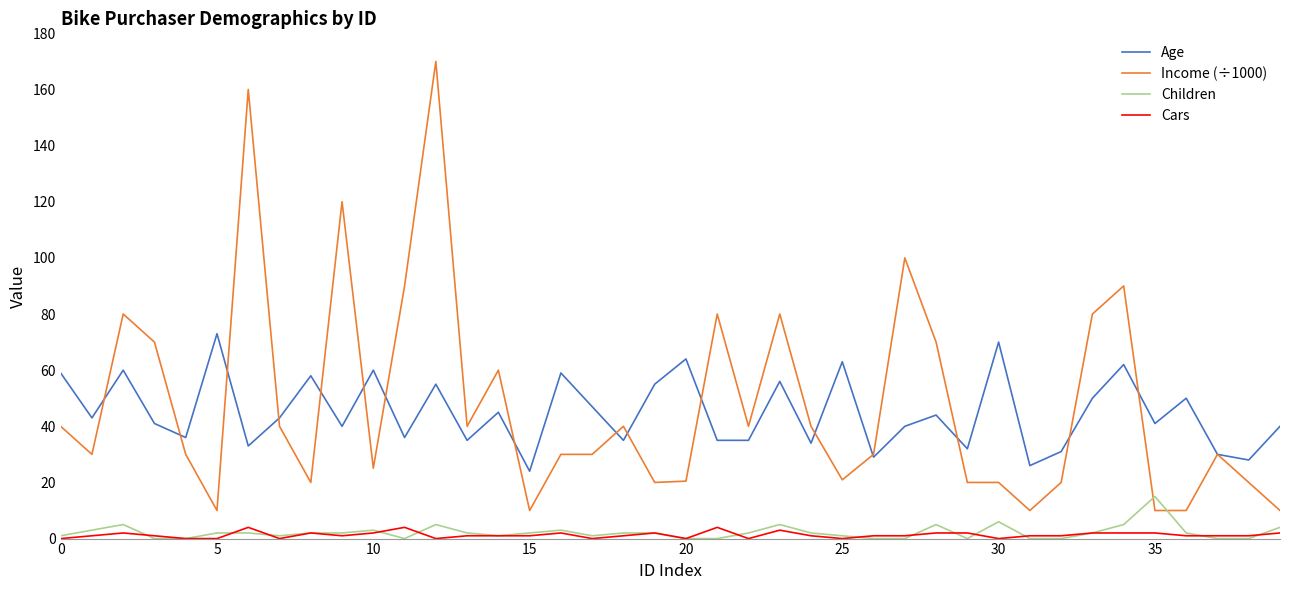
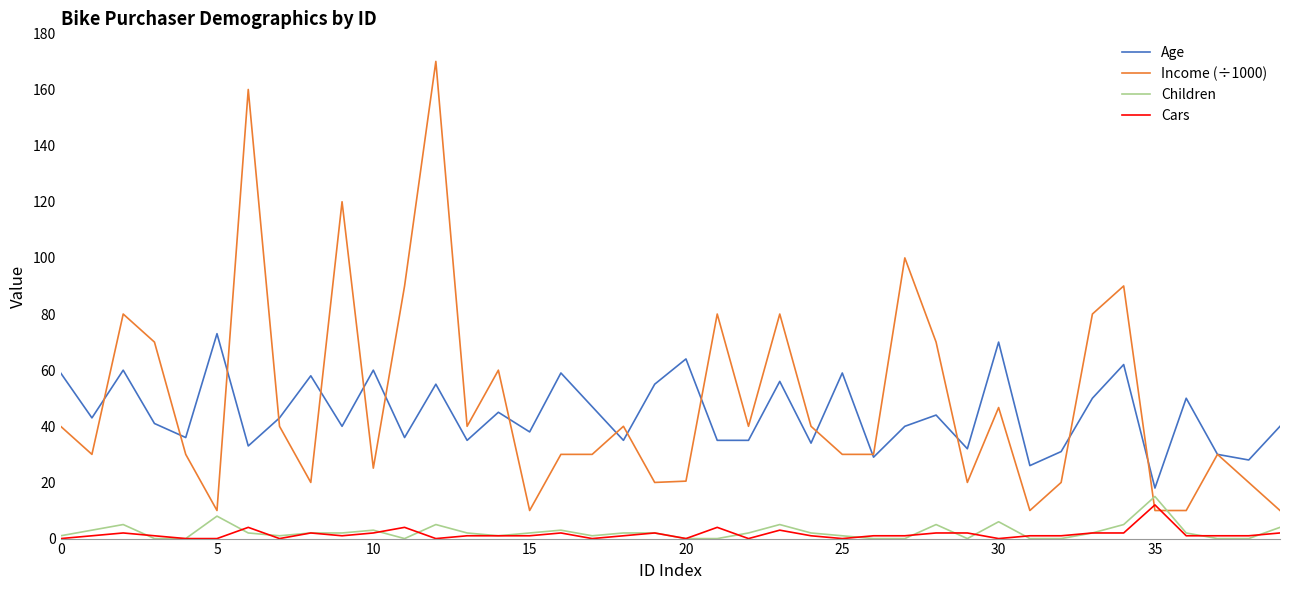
Children, 5: 2 -> 8
Age, 15: 24 -> 38
Age, 25: 63 -> 59
Income (÷1000), 25: 21 -> 30
Income (÷1000), 30: 20 -> 47
Age, 35: 41 -> 18
Cars, 35: 2 -> 12
